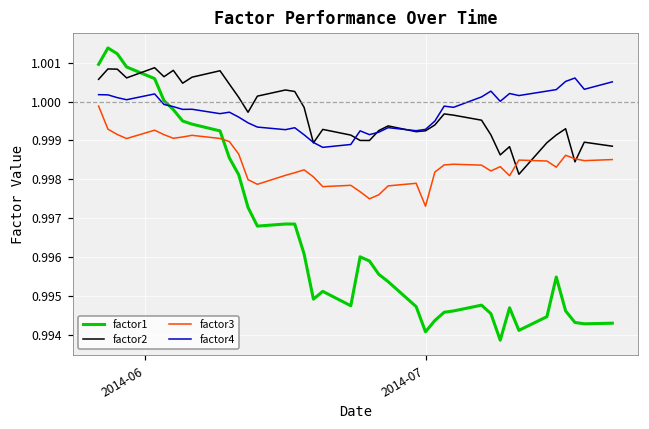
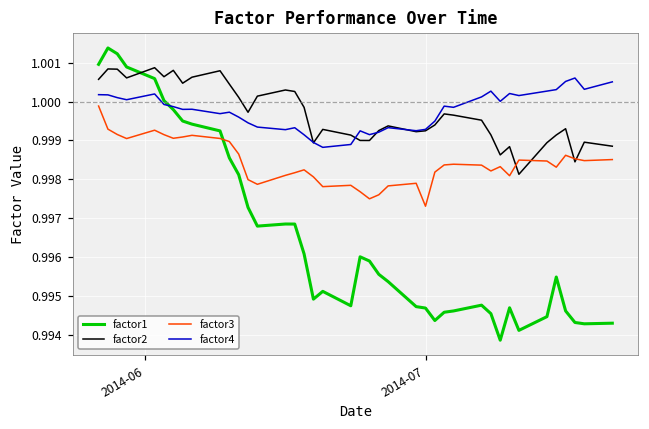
factor1, 2014-07: 0.9941 -> 0.9947
